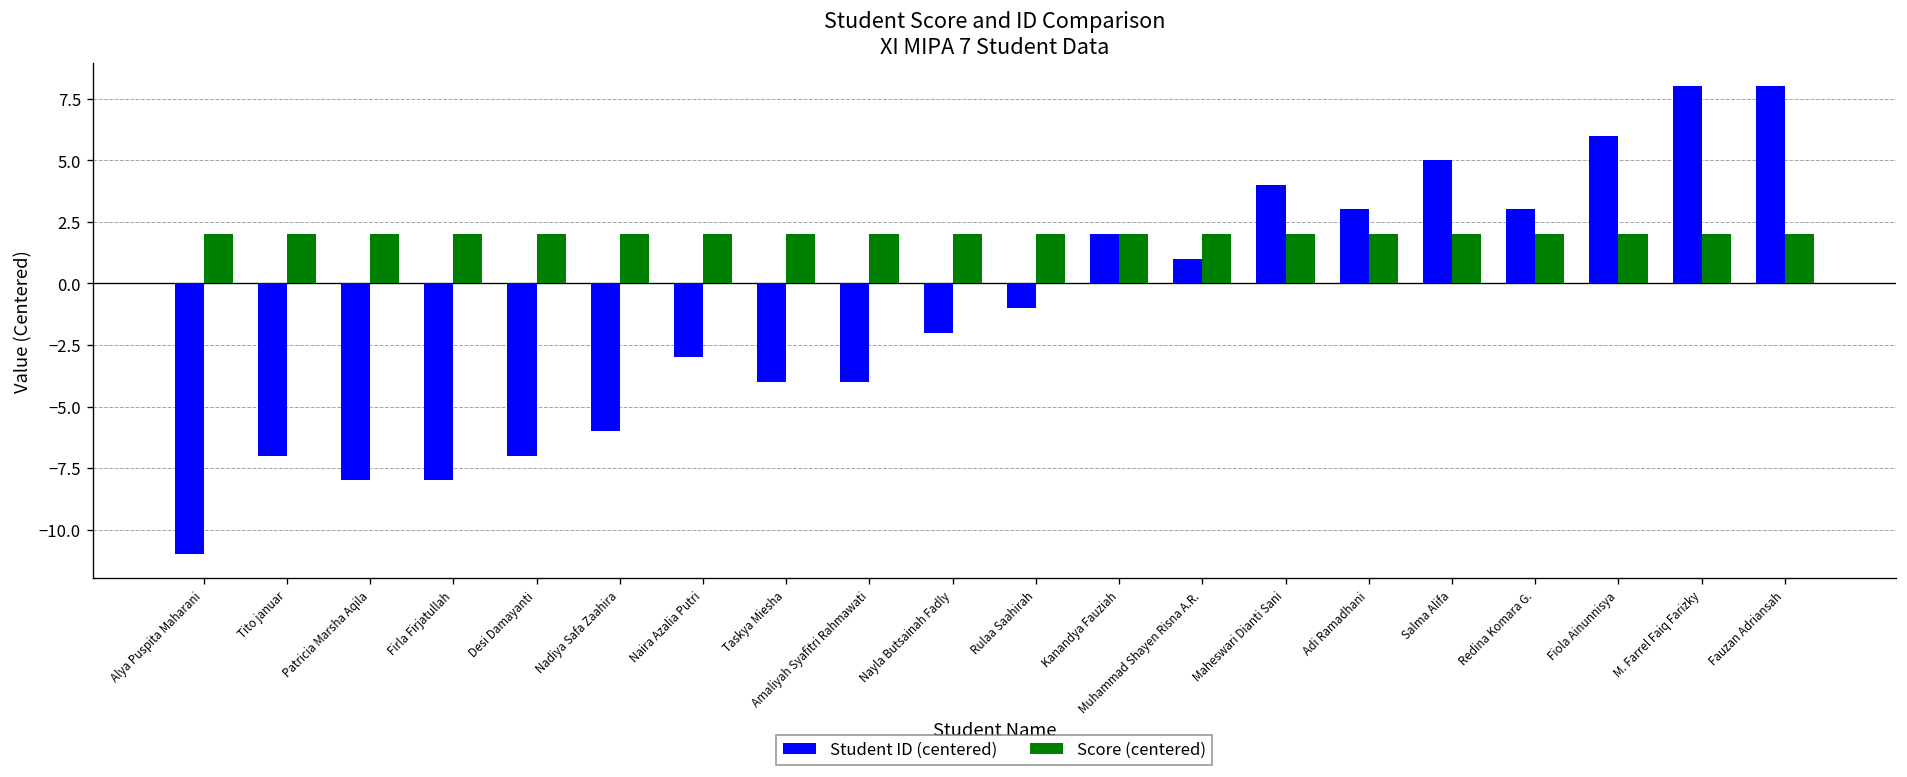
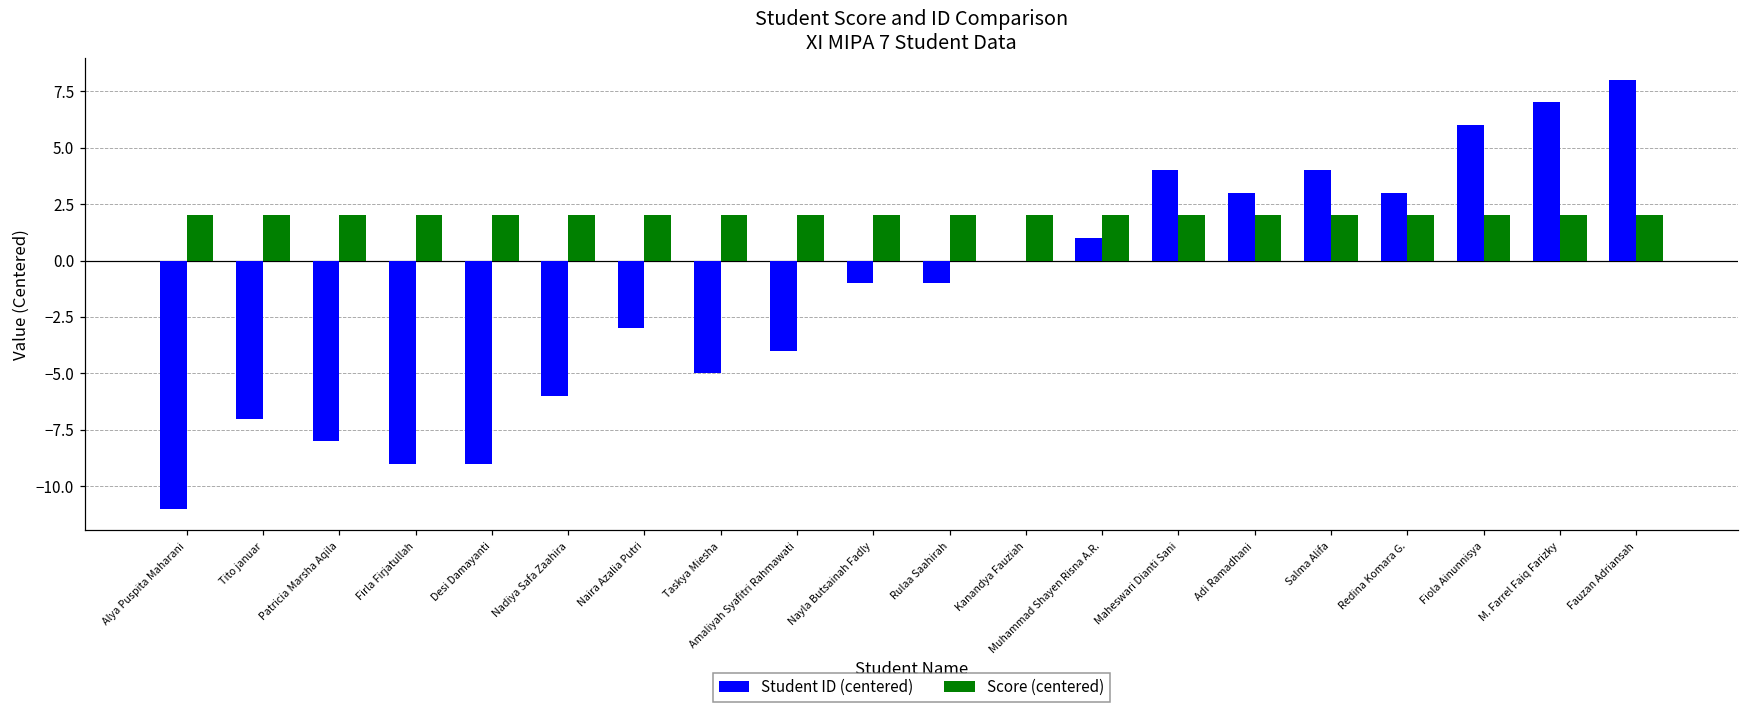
Student ID (centered), Firla Firjatullah: -8.0 -> -9.0
Student ID (centered), Desi Damayanti: -7.0 -> -9.0
Student ID (centered), Taskya Miesha: -4.0 -> -5.0
Student ID (centered), Nayla Butsainah Fadly: -2.0 -> -1.0
Student ID (centered), Kanandya Fauziah: 2.0 -> 0.0
Student ID (centered), Salma Alifa: 5.0 -> 4.0
Student ID (centered), M. Farrel Faiq Farizky: 8.0 -> 7.0
